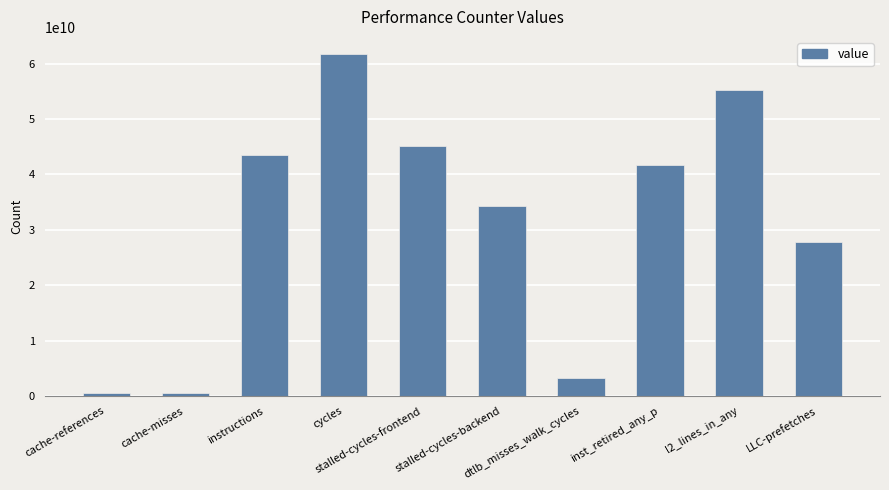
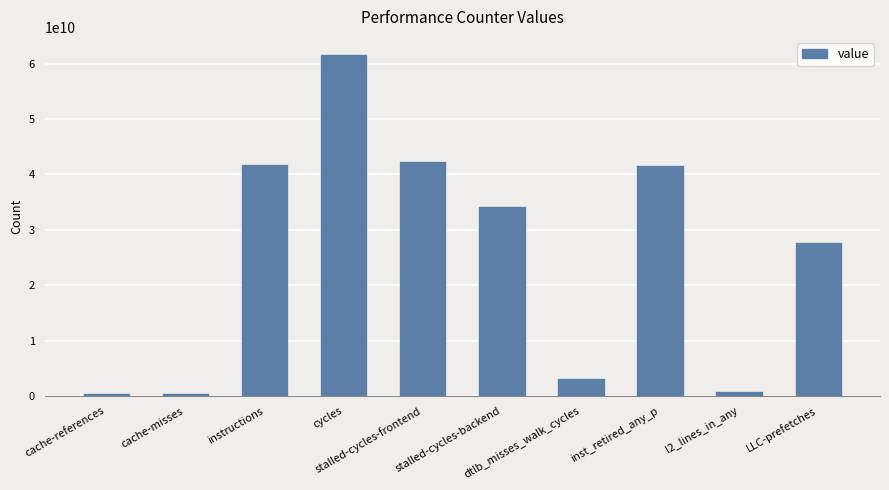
instructions: 44000000000 -> 42000000000
stalled-cycles-frontend: 45000000000 -> 42000000000
l2_lines_in_any: 55000000000 -> 1000000000
